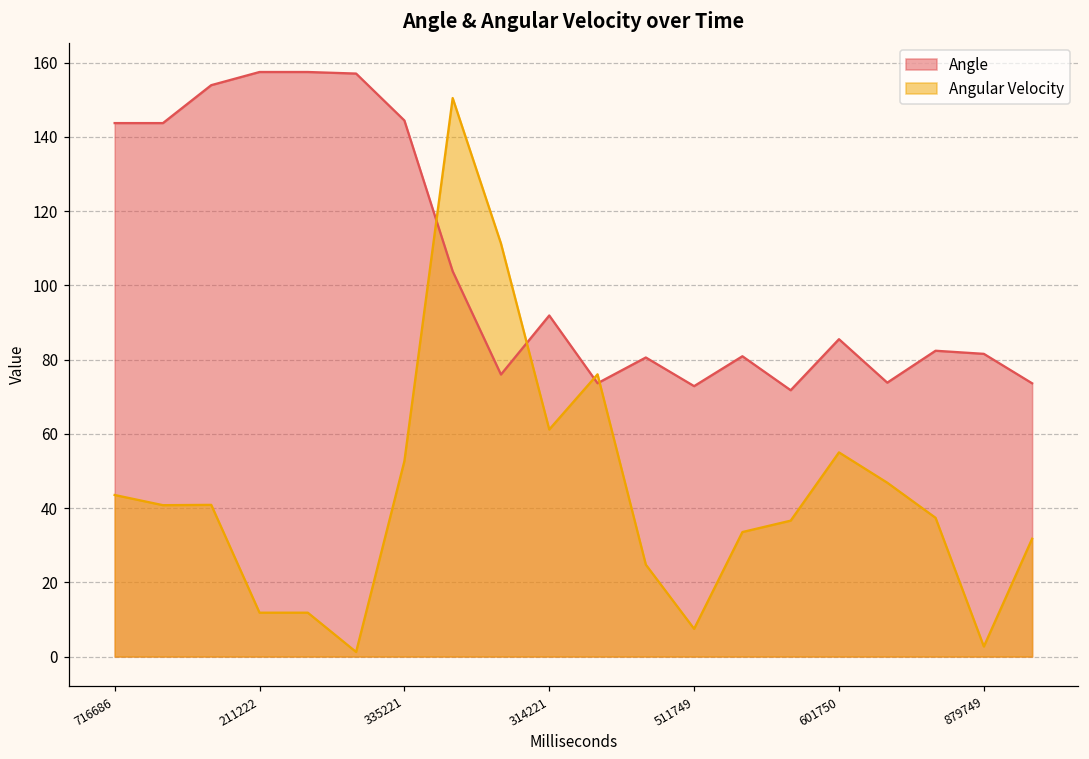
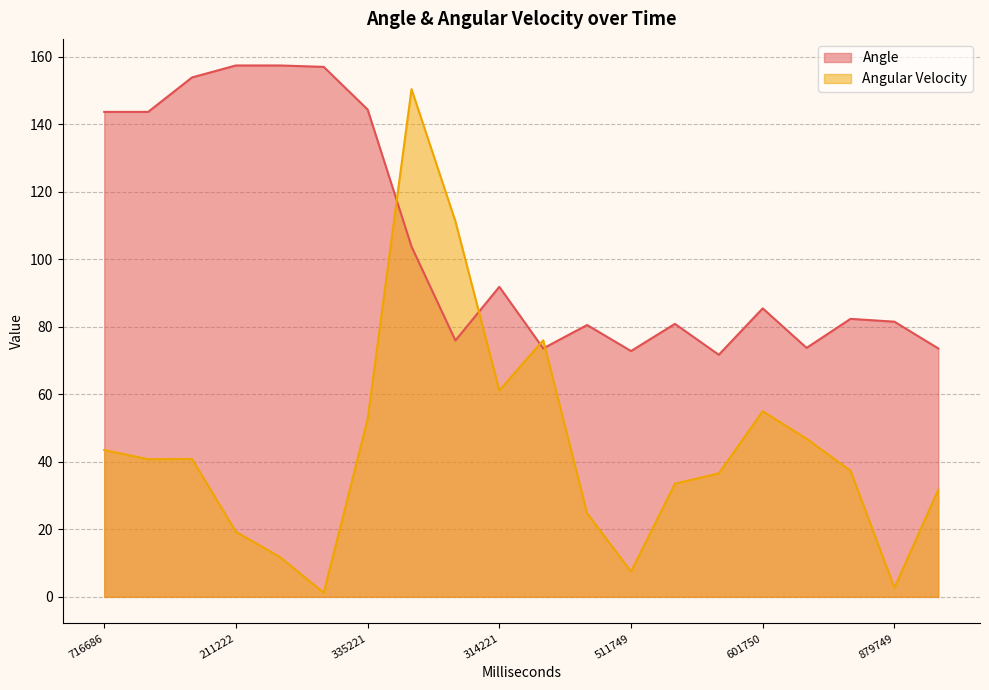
Angular Velocity, 211222: 12 -> 19
